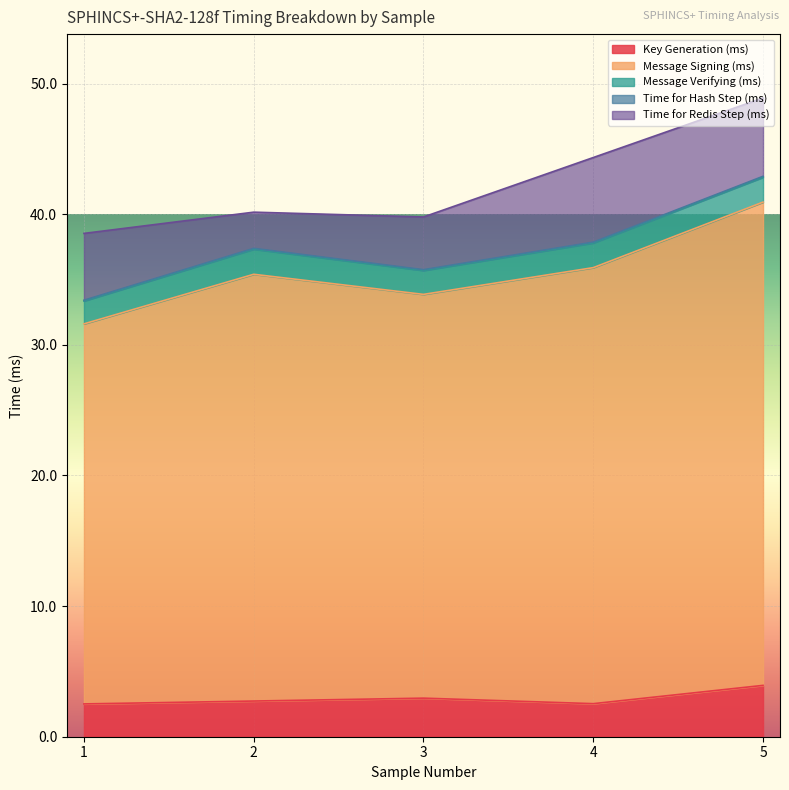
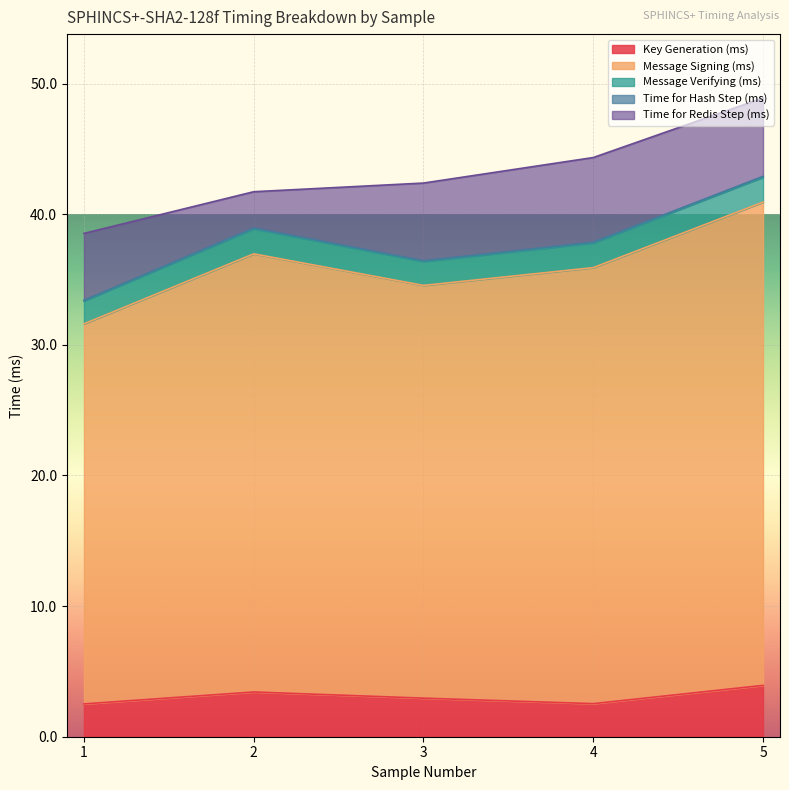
Key Generation (ms), 2: 2.7 -> 3.4
Message Signing (ms), 2: 32.7 -> 33.5
Message Signing (ms), 3: 30.9 -> 31.6
Time for Redis Step (ms), 3: 4.0 -> 5.9
